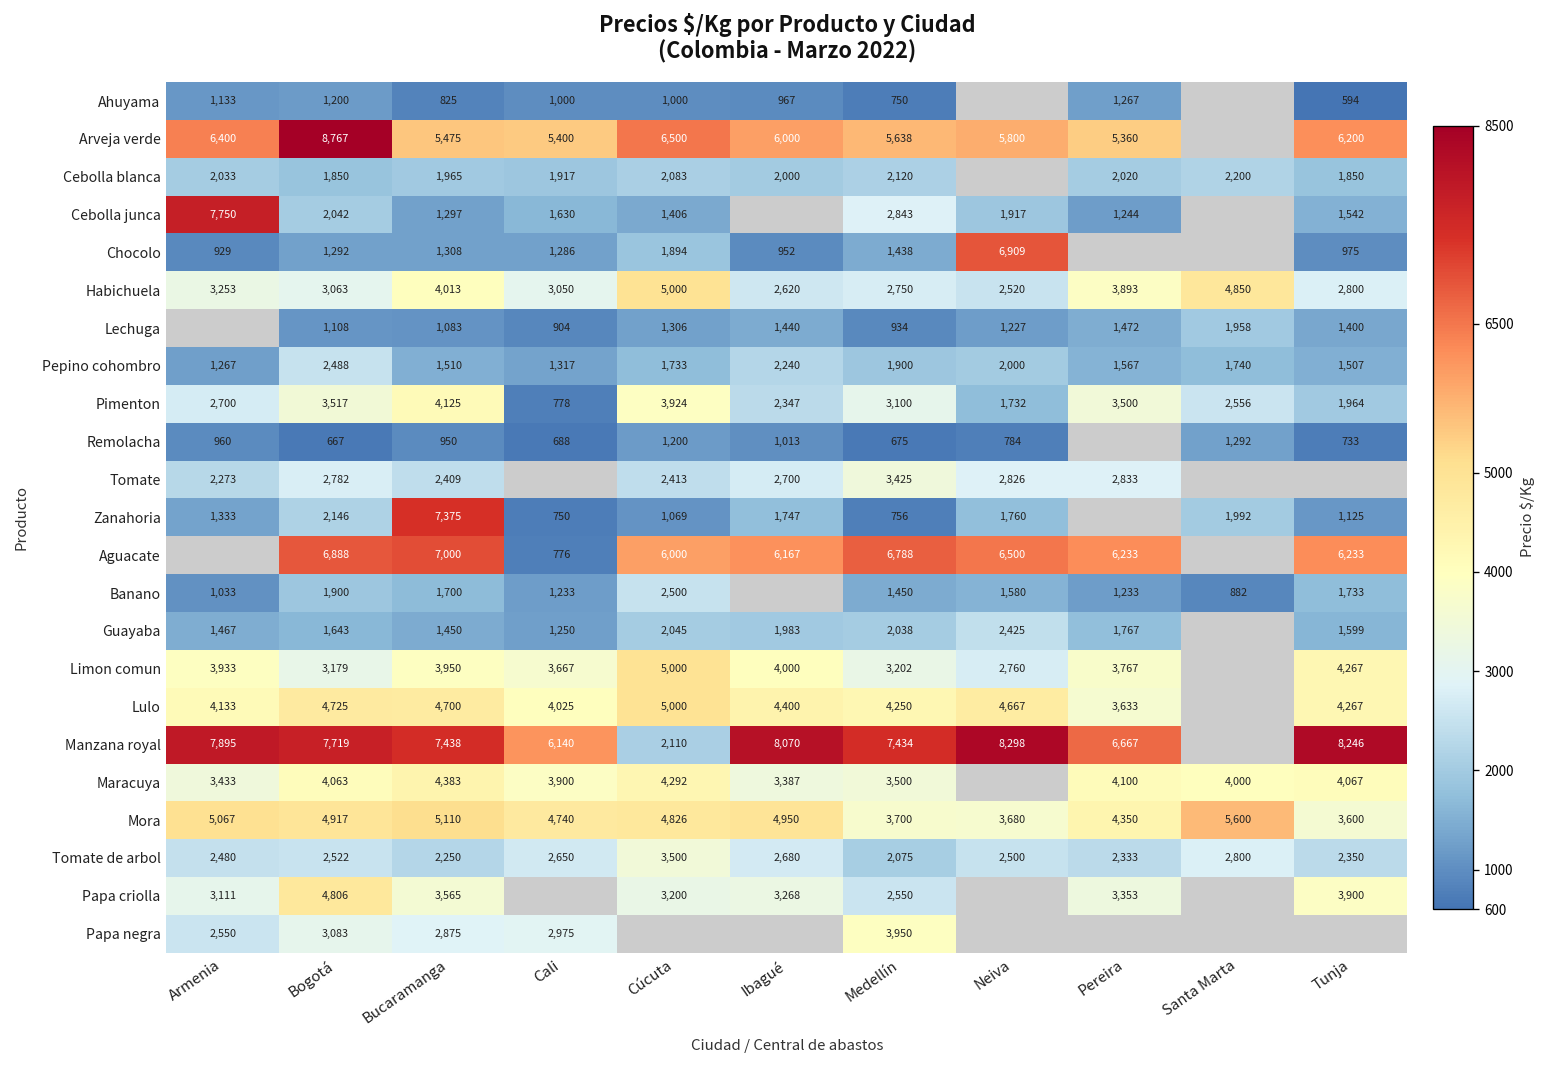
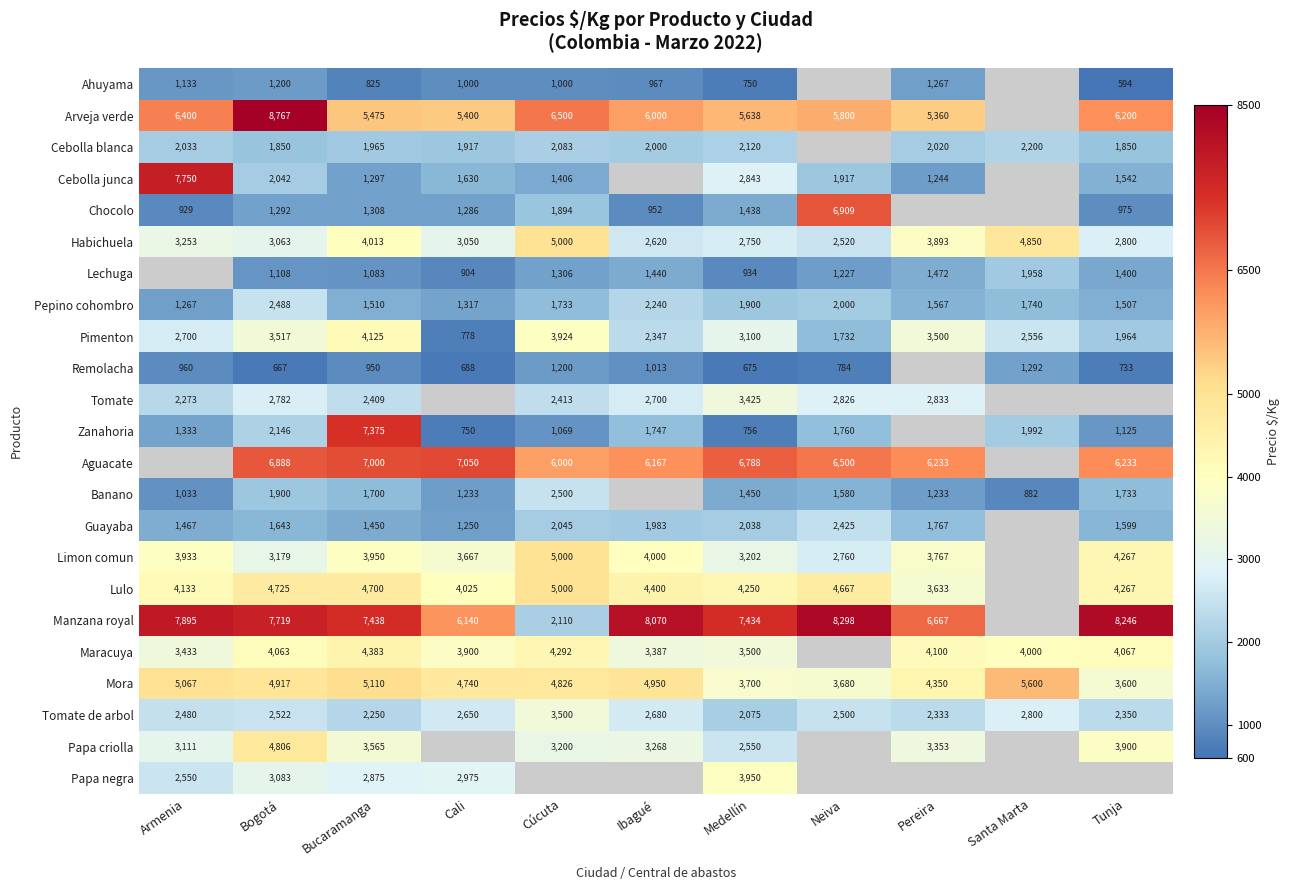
Aguacate, Cali: 776 -> 7,050
